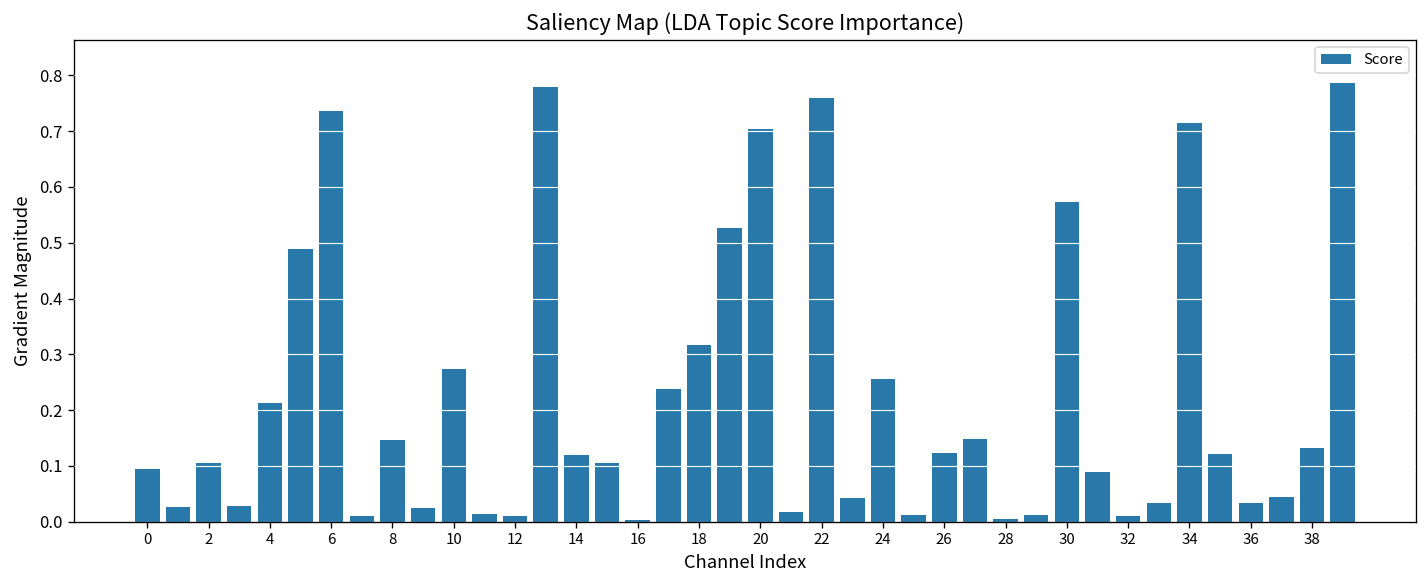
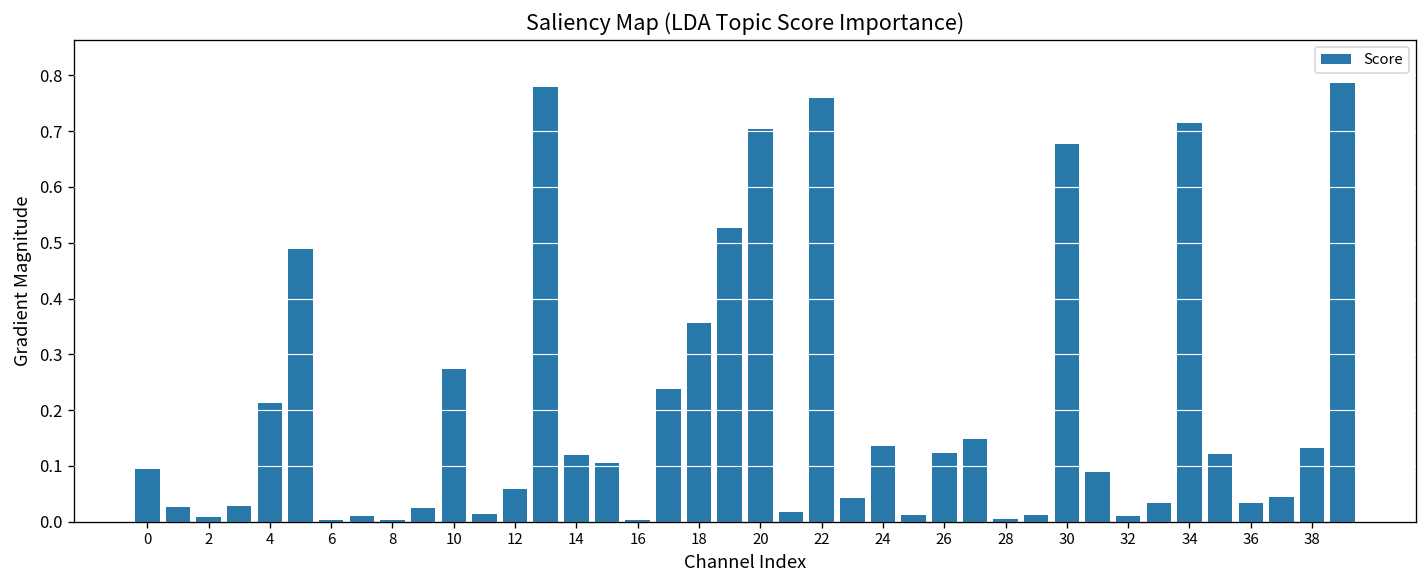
2: 0.10 -> 0.01
6: 0.74 -> 0.00
8: 0.15 -> 0.00
12: 0.01 -> 0.06
18: 0.32 -> 0.36
24: 0.26 -> 0.13
30: 0.57 -> 0.68
